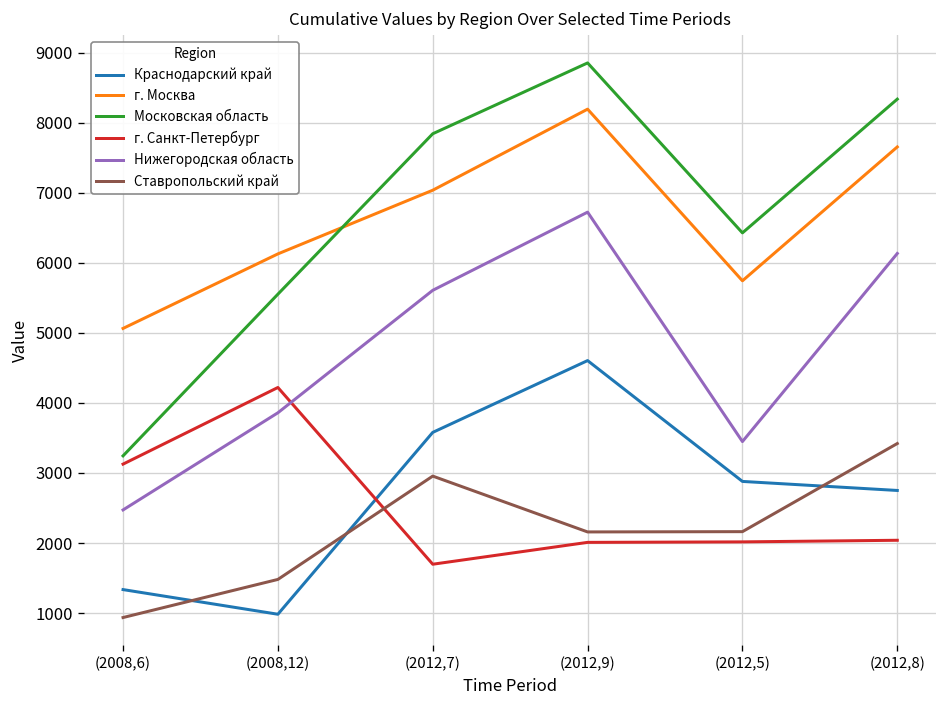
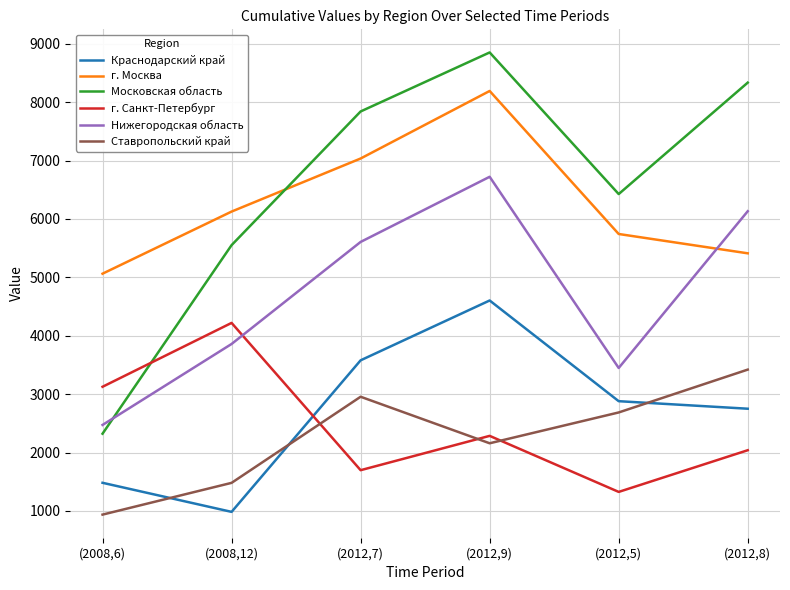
Краснодарский край, (2008,6): 1300 -> 1500
Московская область, (2008,6): 3200 -> 2300
г. Санкт-Петербург, (2012,9): 2000 -> 2300
г. Санкт-Петербург, (2012,5): 2000 -> 1300
Ставропольский край, (2012,5): 2200 -> 2700
г. Москва, (2012,8): 7700 -> 5400
